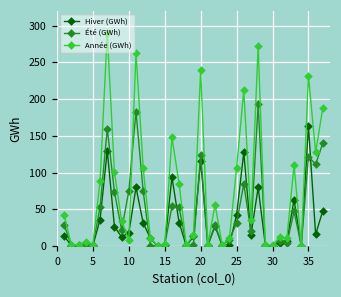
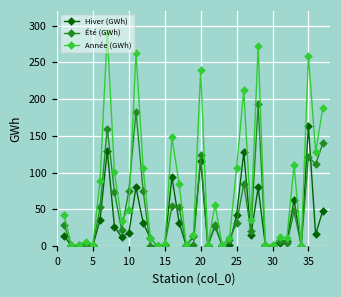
Année (GWh), 10: 10 -> 50
Année (GWh), 35: 230 -> 260
